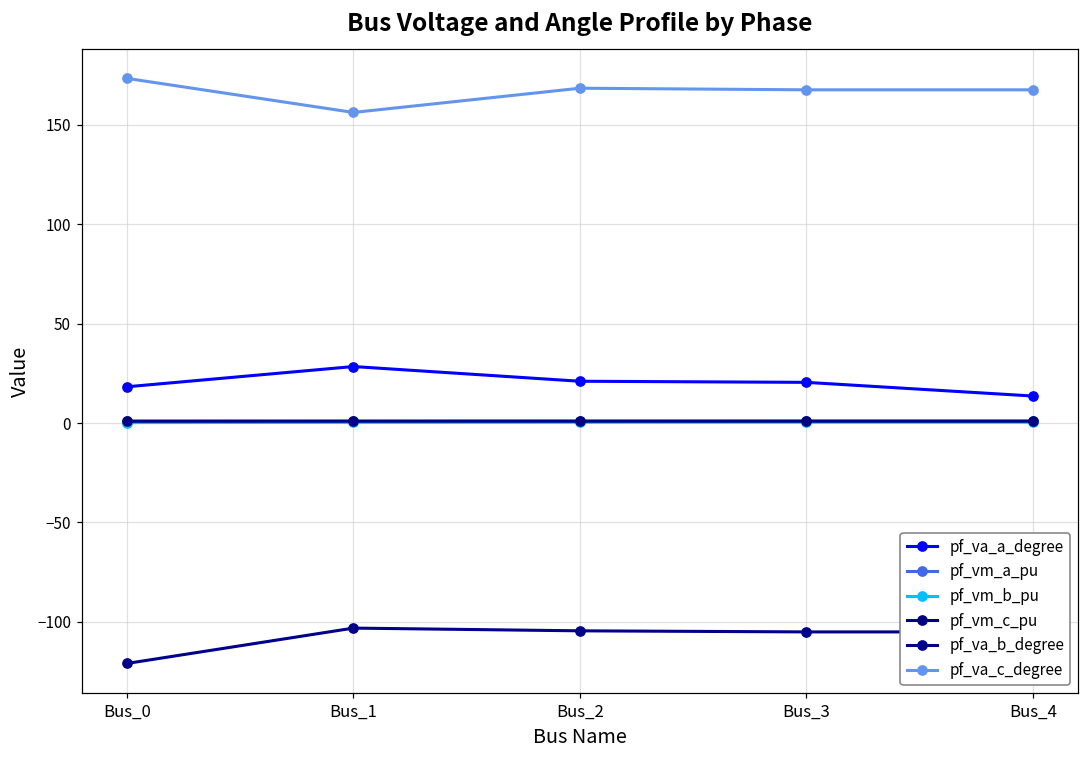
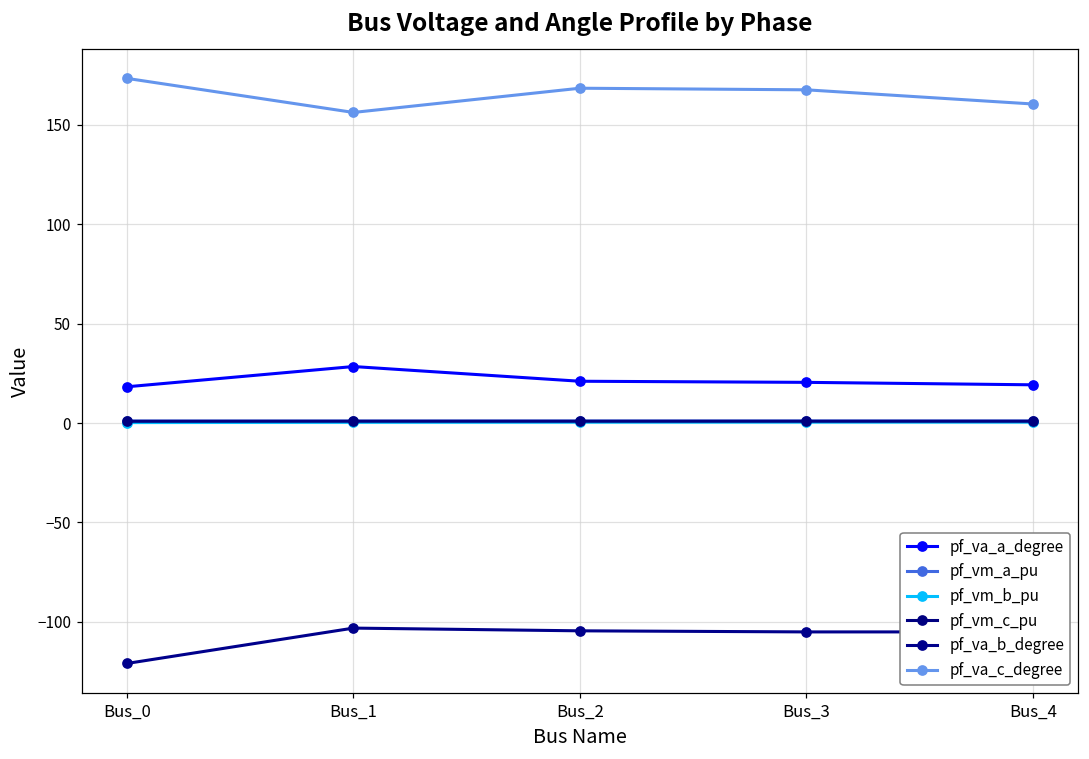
pf_va_a_degree, Bus_4: 14 -> 19
pf_va_c_degree, Bus_4: 168 -> 161
